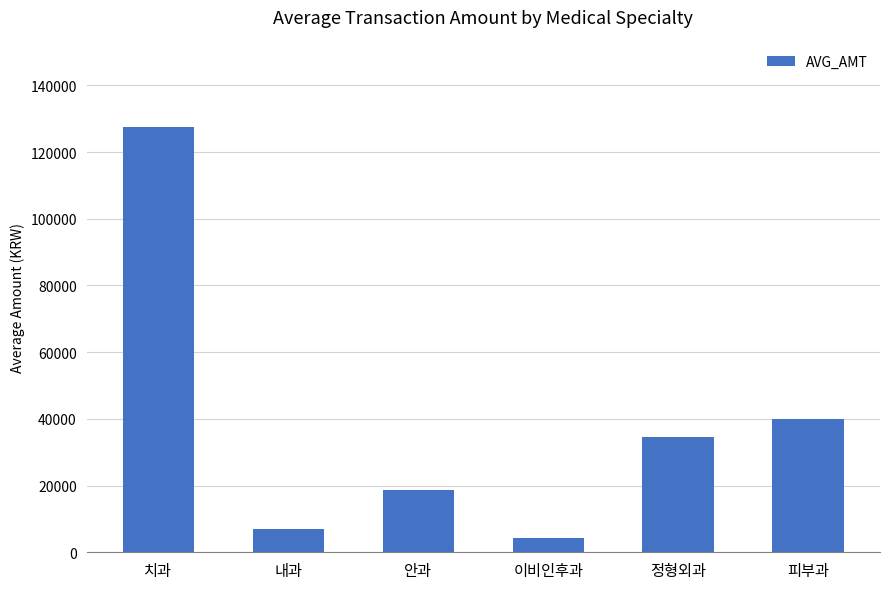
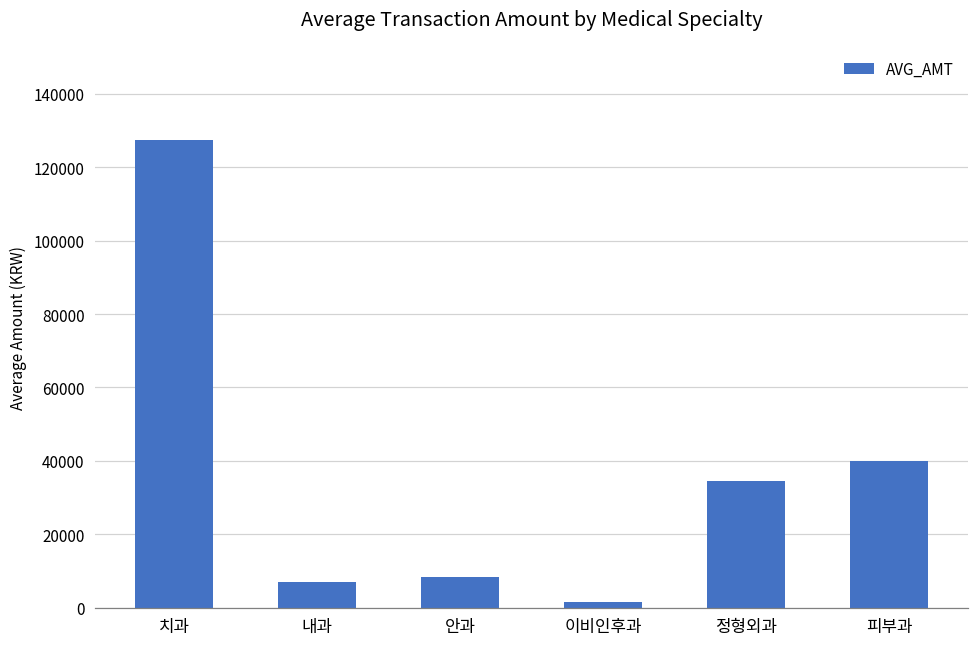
안과: 19000 -> 8000
이비인후과: 4000 -> 1000
